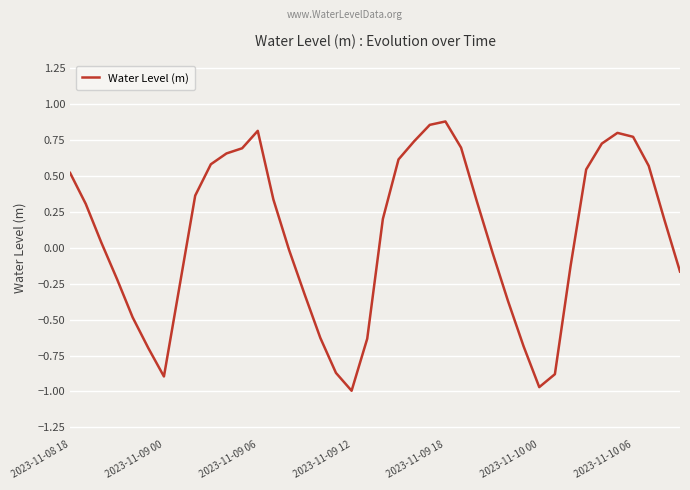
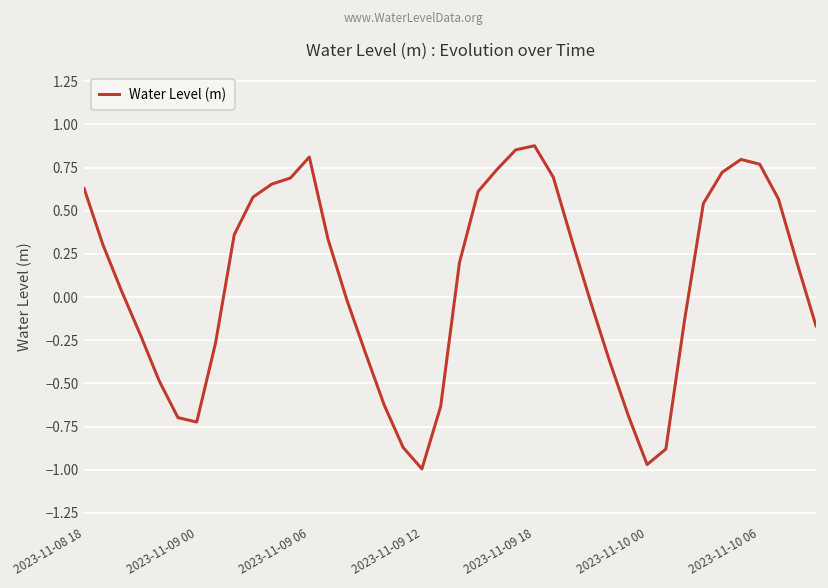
2023-11-08 18: 0.52 -> 0.63
2023-11-09 00: -0.90 -> -0.72
